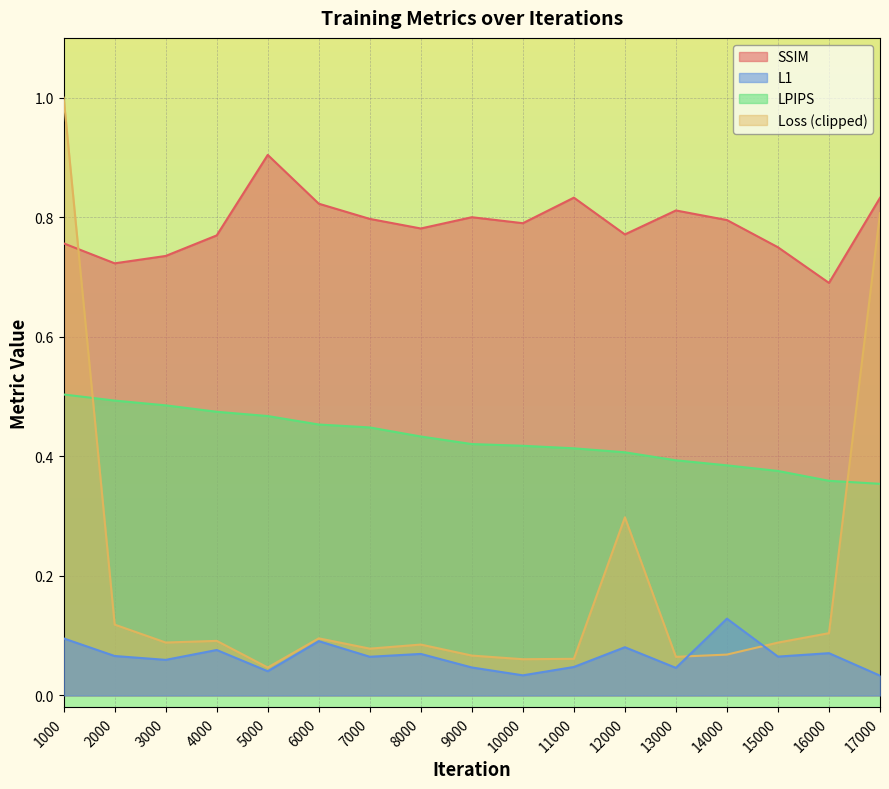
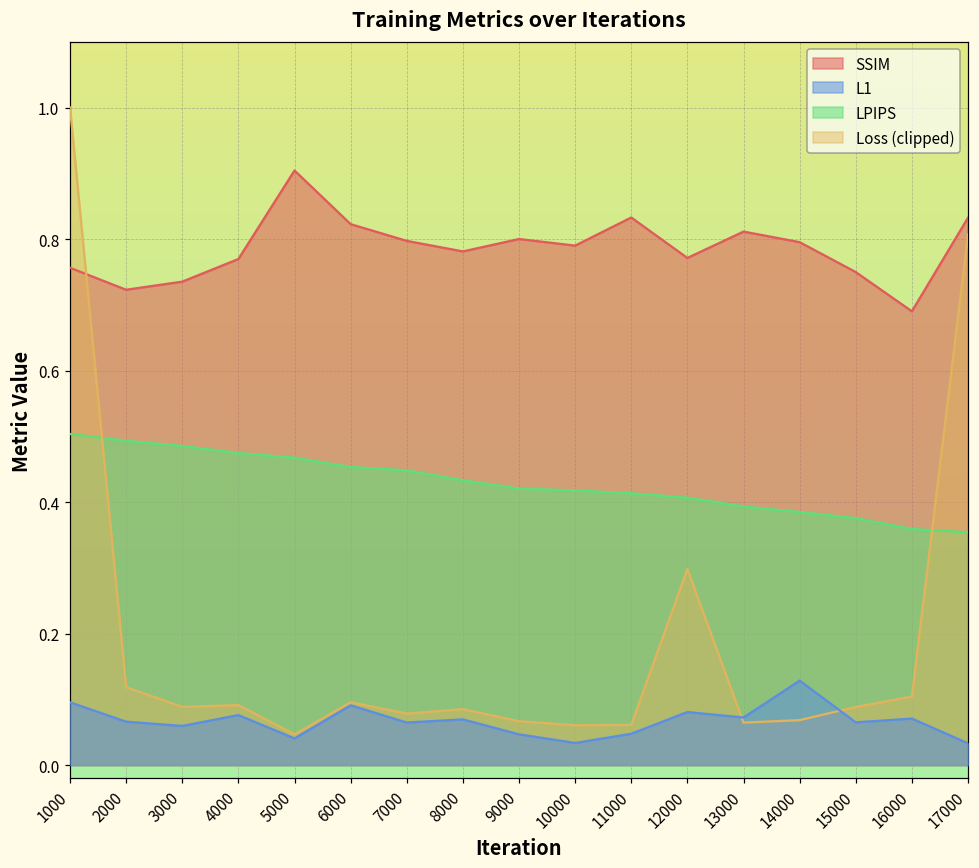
L1, 13000: 0.05 -> 0.07
